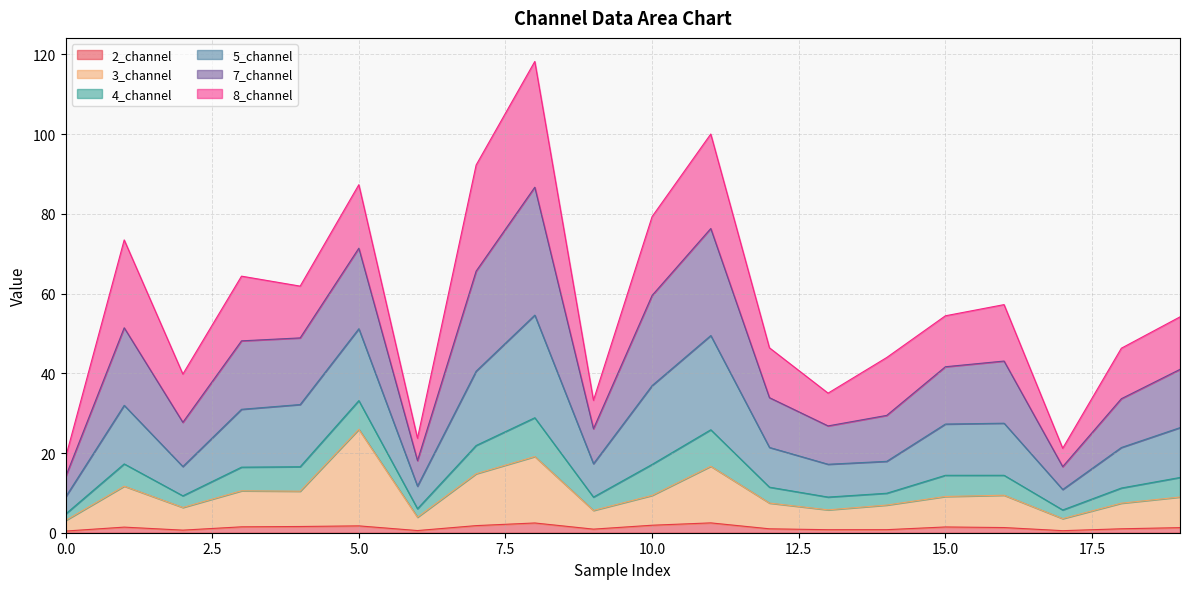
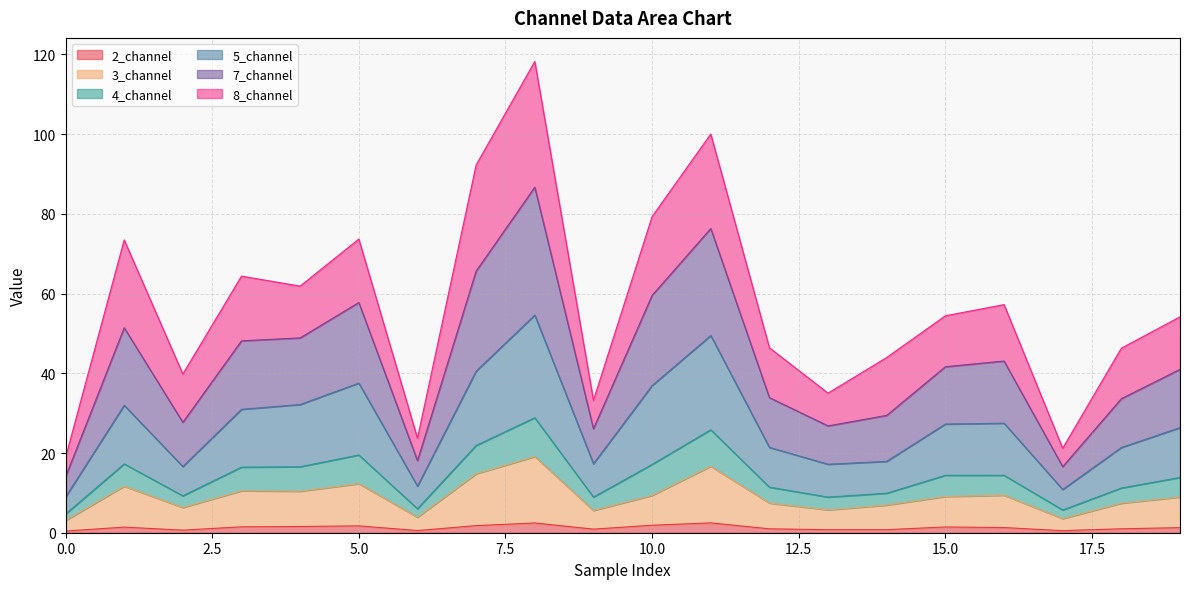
3_channel, 5.0: 24 -> 11
